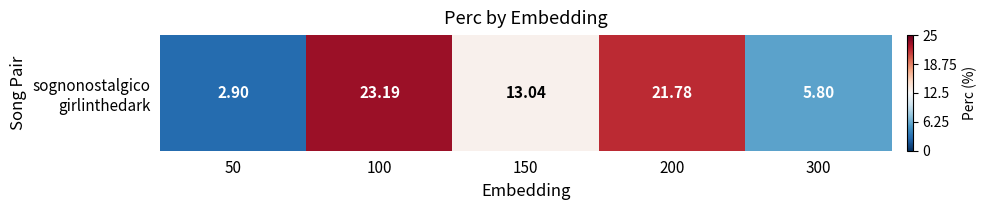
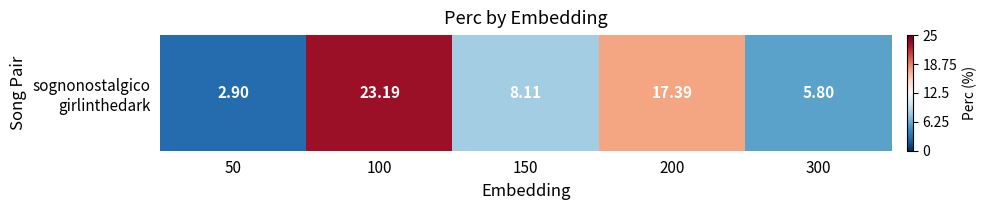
sognonostalgico girlinthedark, 150: 13.04 -> 8.11
sognonostalgico girlinthedark, 200: 21.78 -> 17.39
